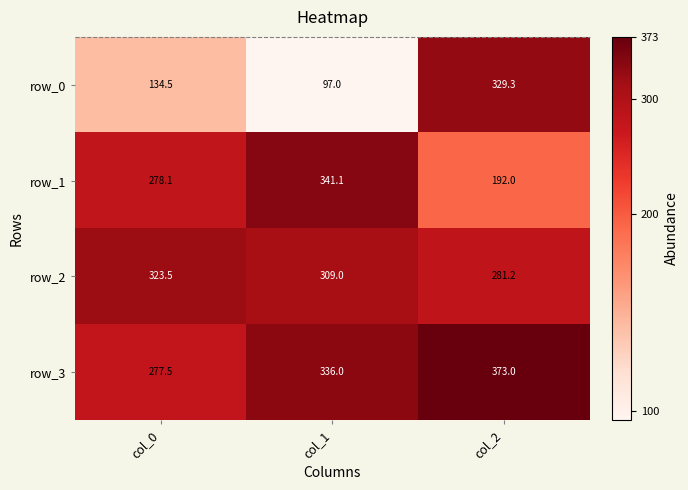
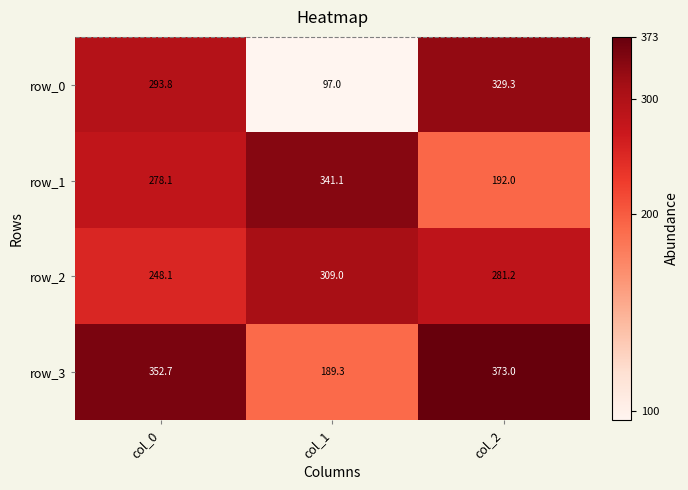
row_0, col_0: 134.5 -> 293.8
row_2, col_0: 323.5 -> 248.1
row_3, col_0: 277.5 -> 352.7
row_3, col_1: 336.0 -> 189.3
